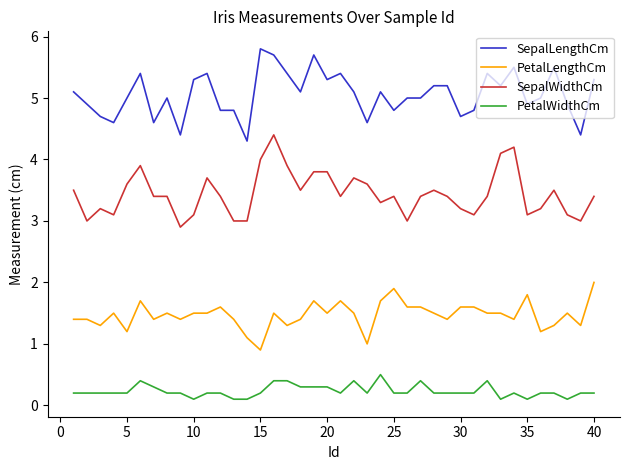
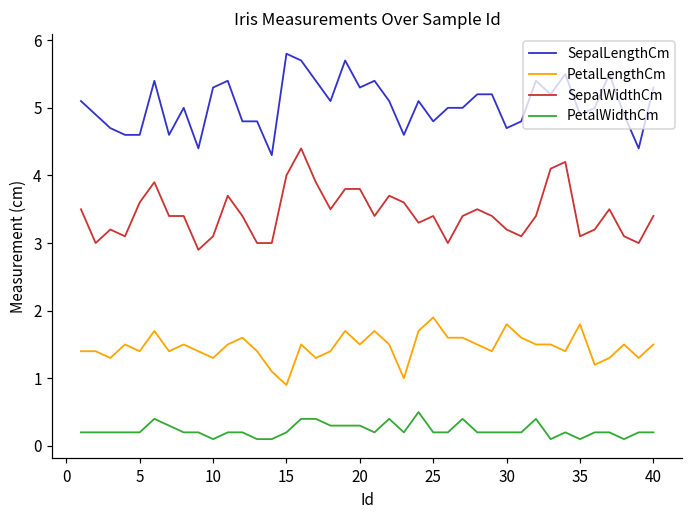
SepalLengthCm, 5: 5.0 -> 4.6
PetalLengthCm, 5: 1.2 -> 1.4
PetalLengthCm, 10: 1.5 -> 1.3
PetalLengthCm, 30: 1.6 -> 1.8
PetalLengthCm, 40: 2.0 -> 1.5
